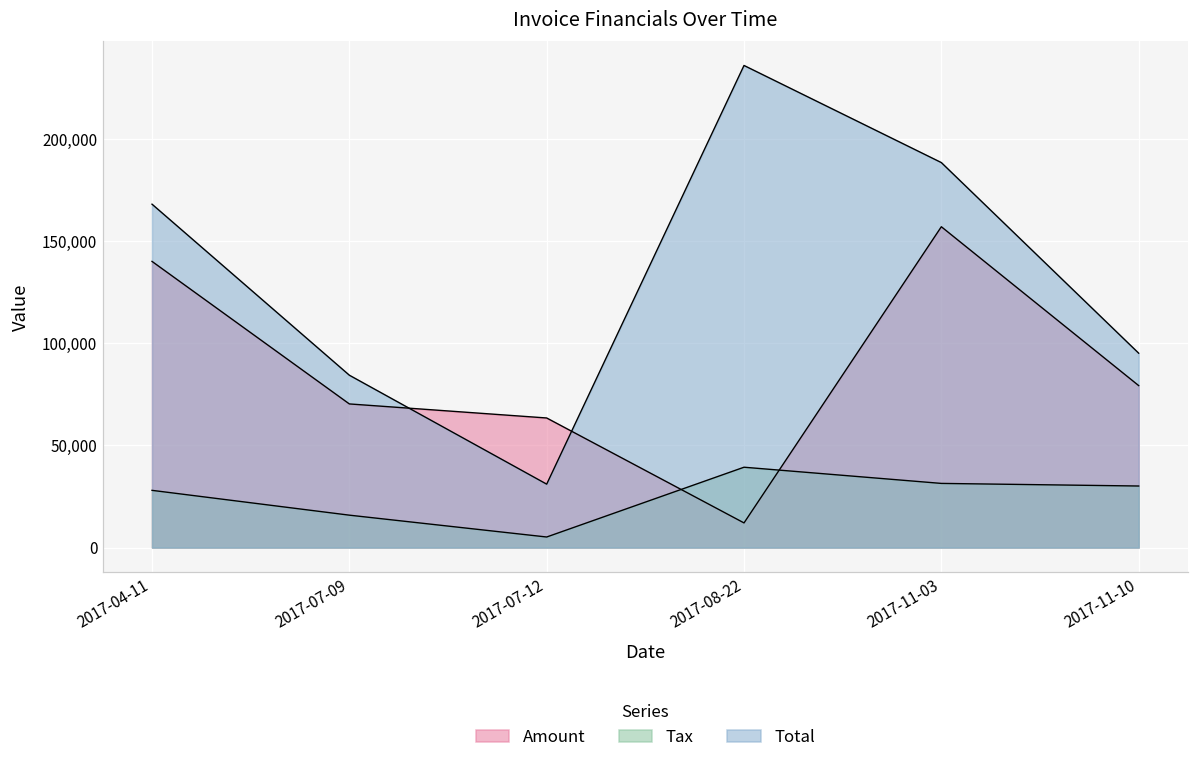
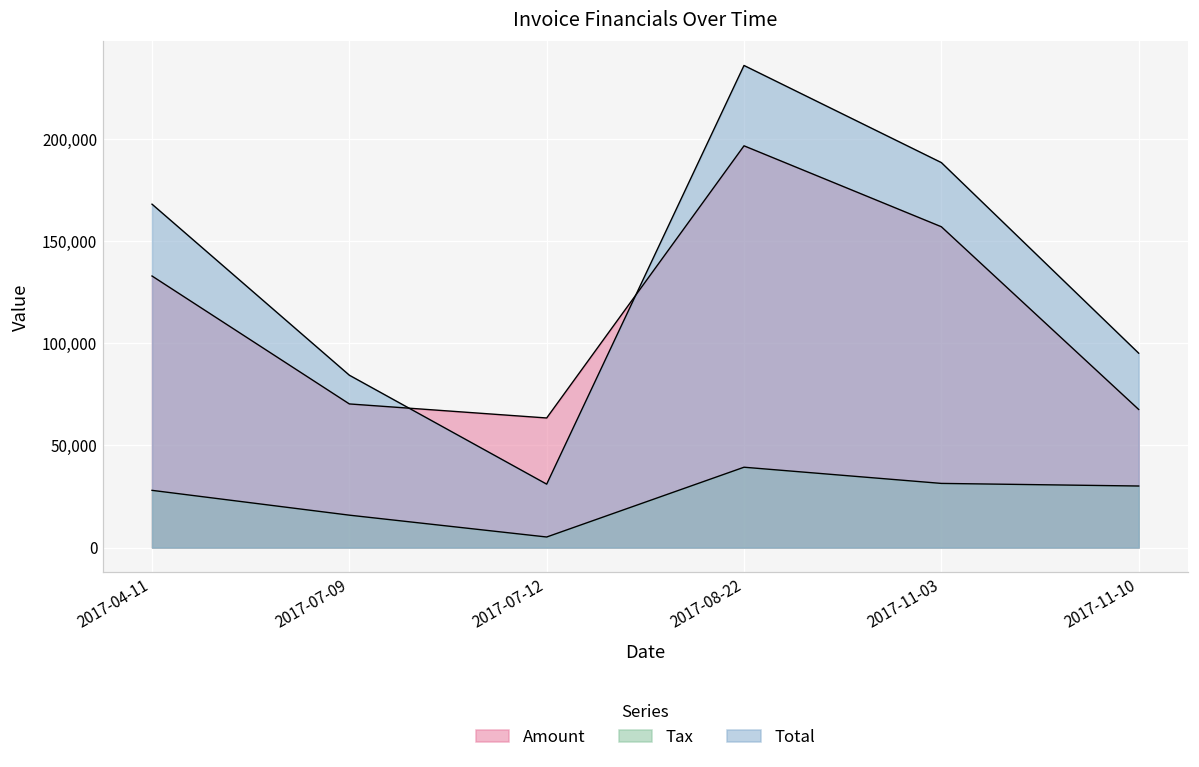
Amount, 2017-04-11: 140,000 -> 133,000
Amount, 2017-08-22: 12,000 -> 197,000
Amount, 2017-11-10: 79,000 -> 68,000
